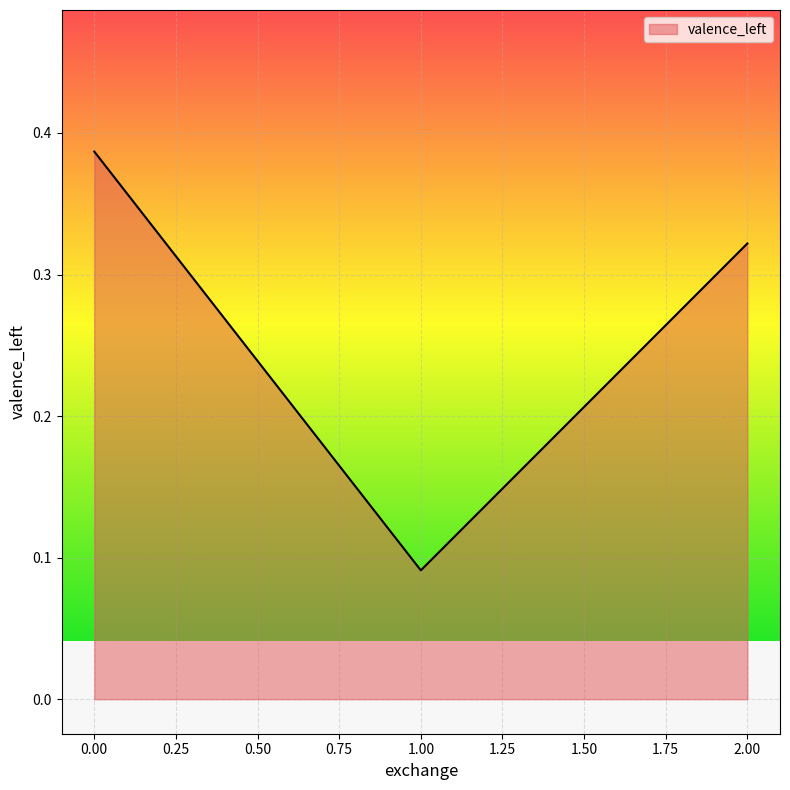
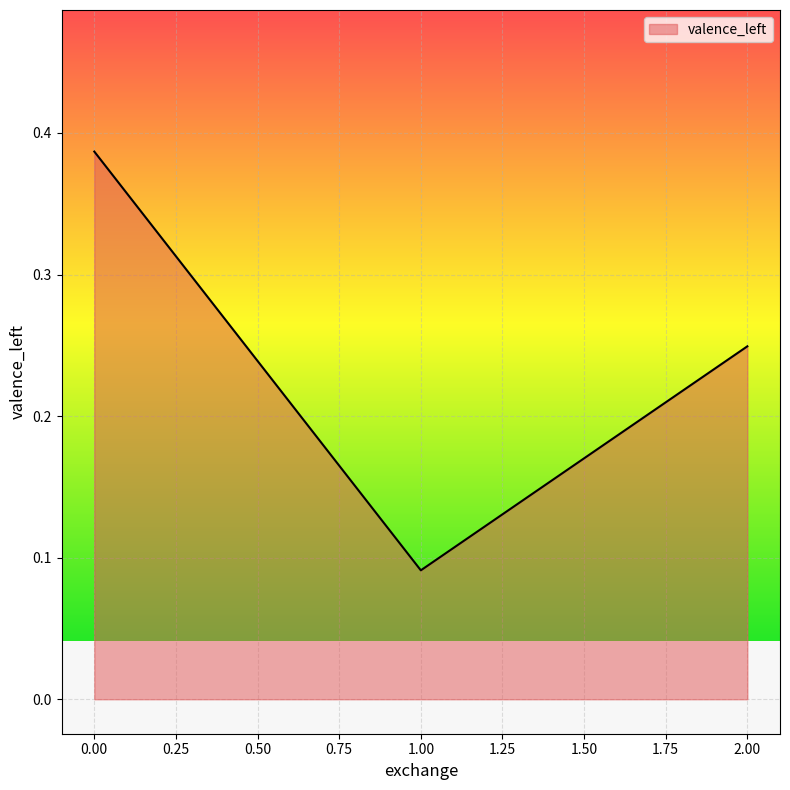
2.00: 0.322 -> 0.249
